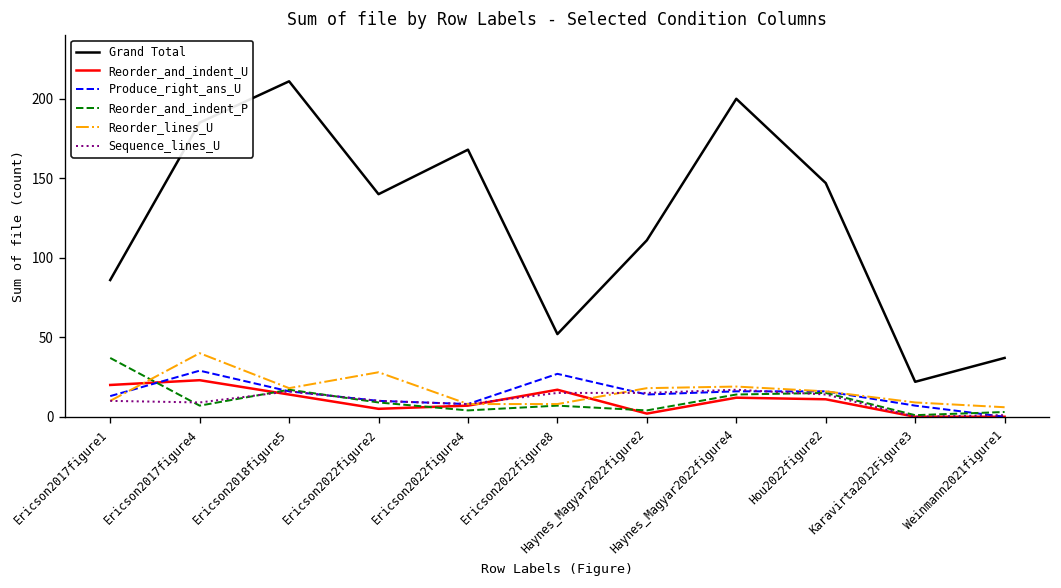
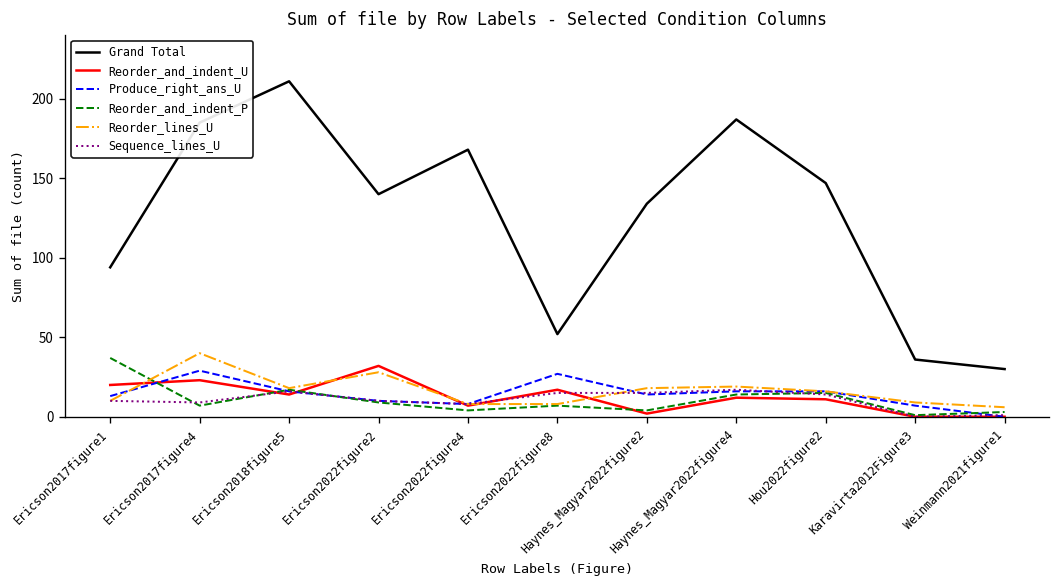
Grand Total, Ericson2017figure1: 86 -> 94
Reorder_and_indent_U, Ericson2022figure2: 5 -> 32
Grand Total, Haynes_Magyar2022figure2: 111 -> 134
Grand Total, Haynes_Magyar2022figure4: 200 -> 187
Grand Total, Karavirta2012Figure3: 22 -> 36
Grand Total, Weinmann2021figure1: 37 -> 30
